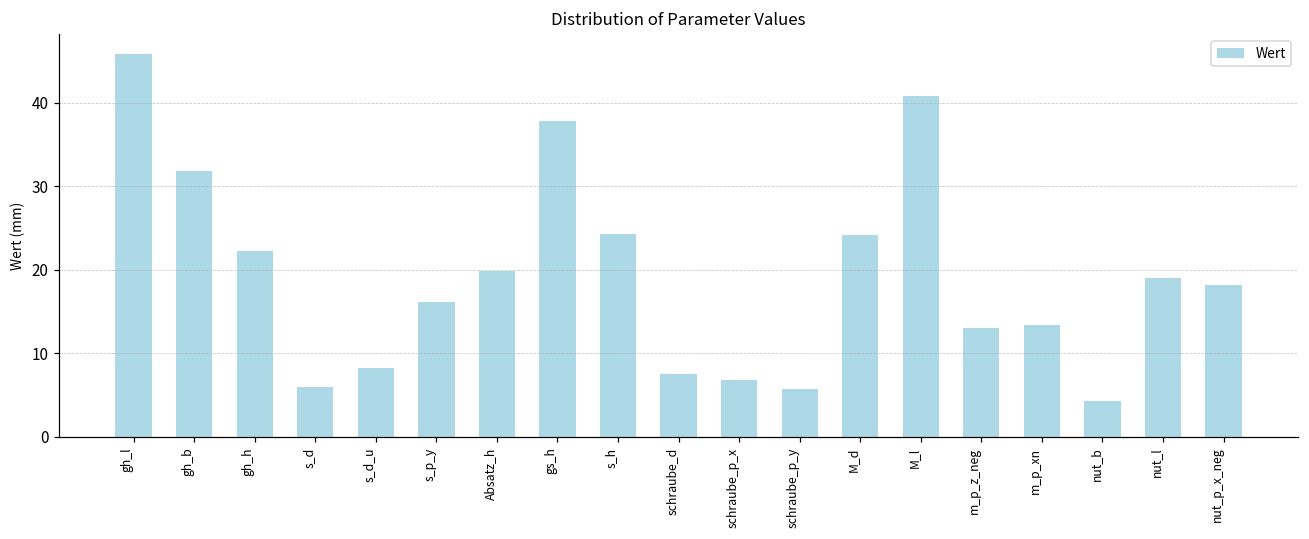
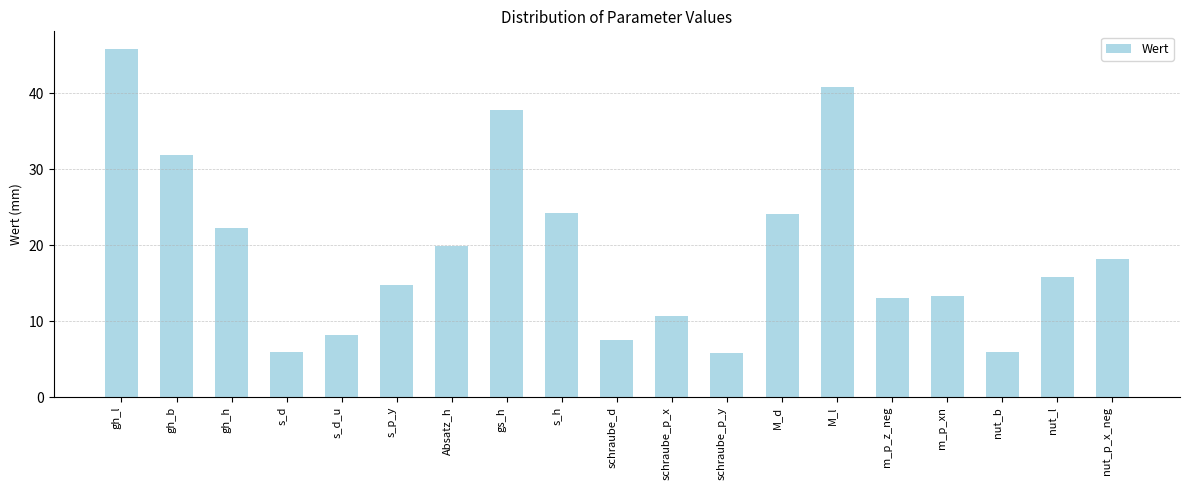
s_p_y: 16 -> 15
schraube_p_x: 7 -> 11
nut_b: 4 -> 6
nut_l: 19 -> 16
